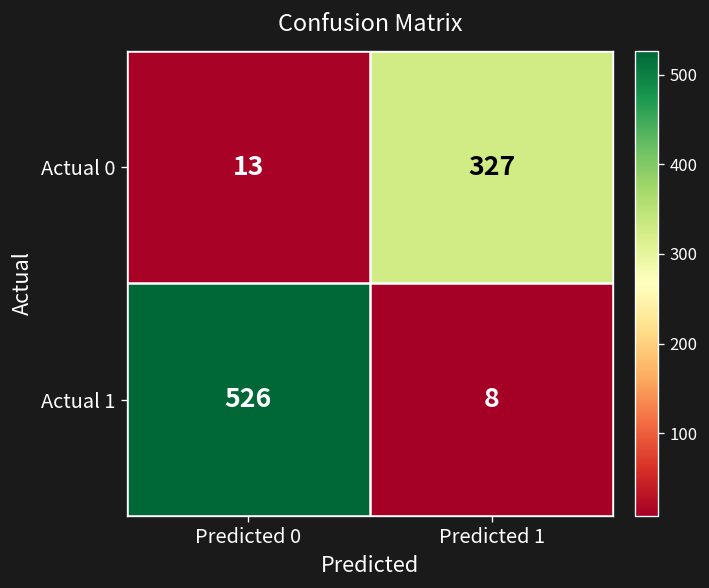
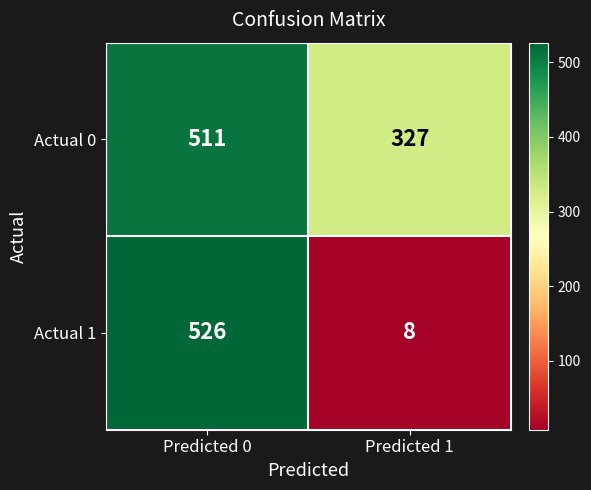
Actual 0, Predicted 0: 13 -> 511
